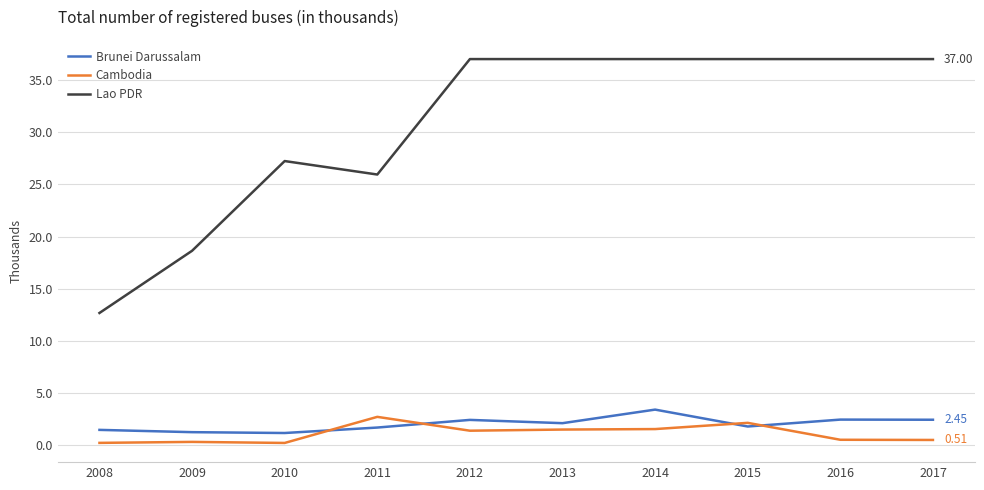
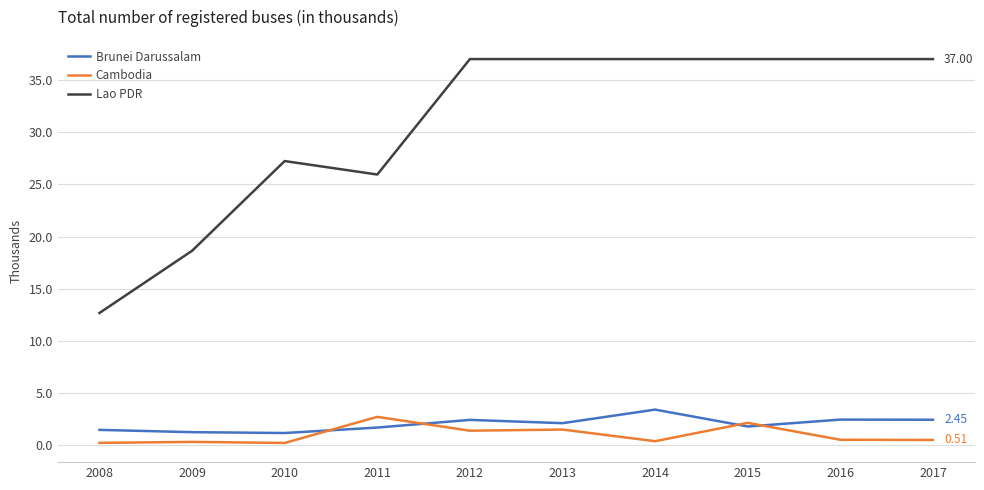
Cambodia, 2014: 1.6 -> 0.4
